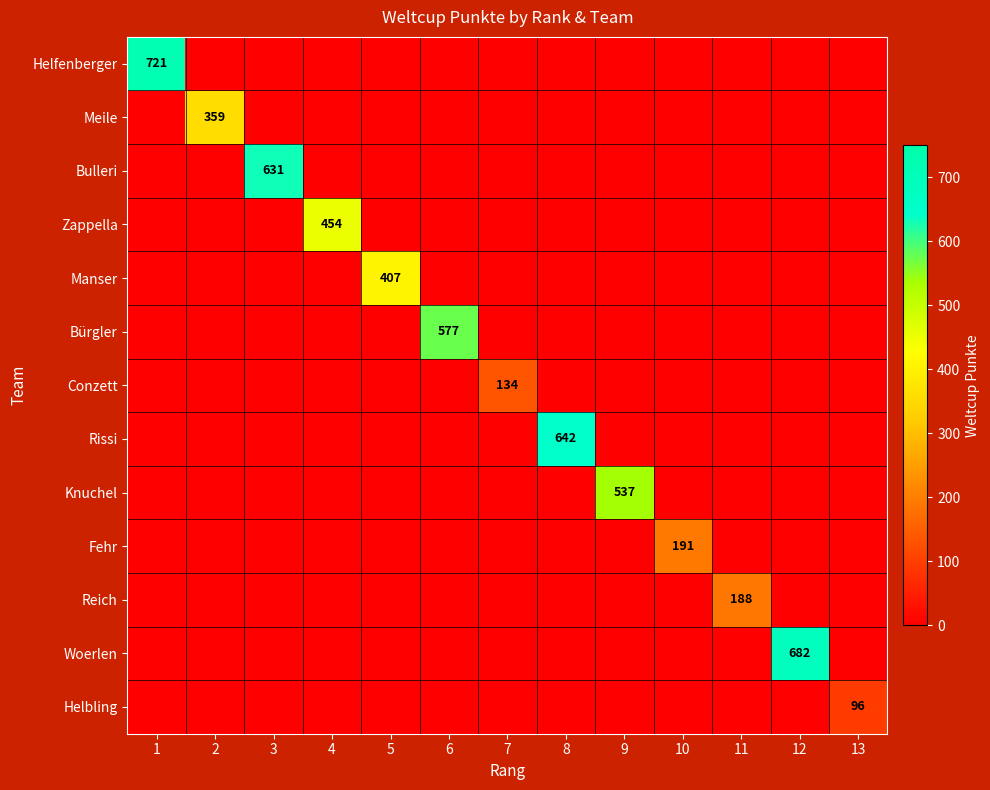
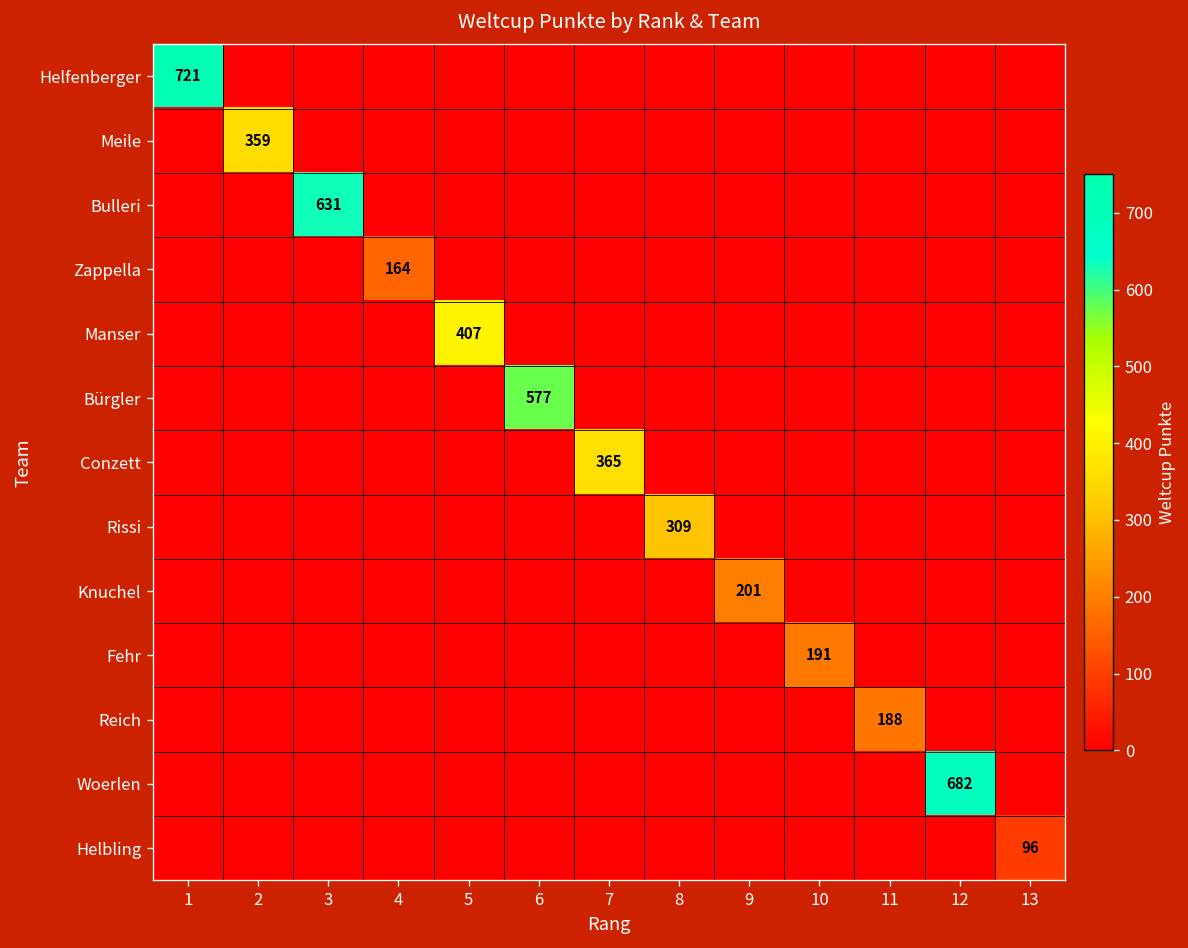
Zappella, 4: 454 -> 164
Conzett, 7: 134 -> 365
Rissi, 8: 642 -> 309
Knuchel, 9: 537 -> 201
